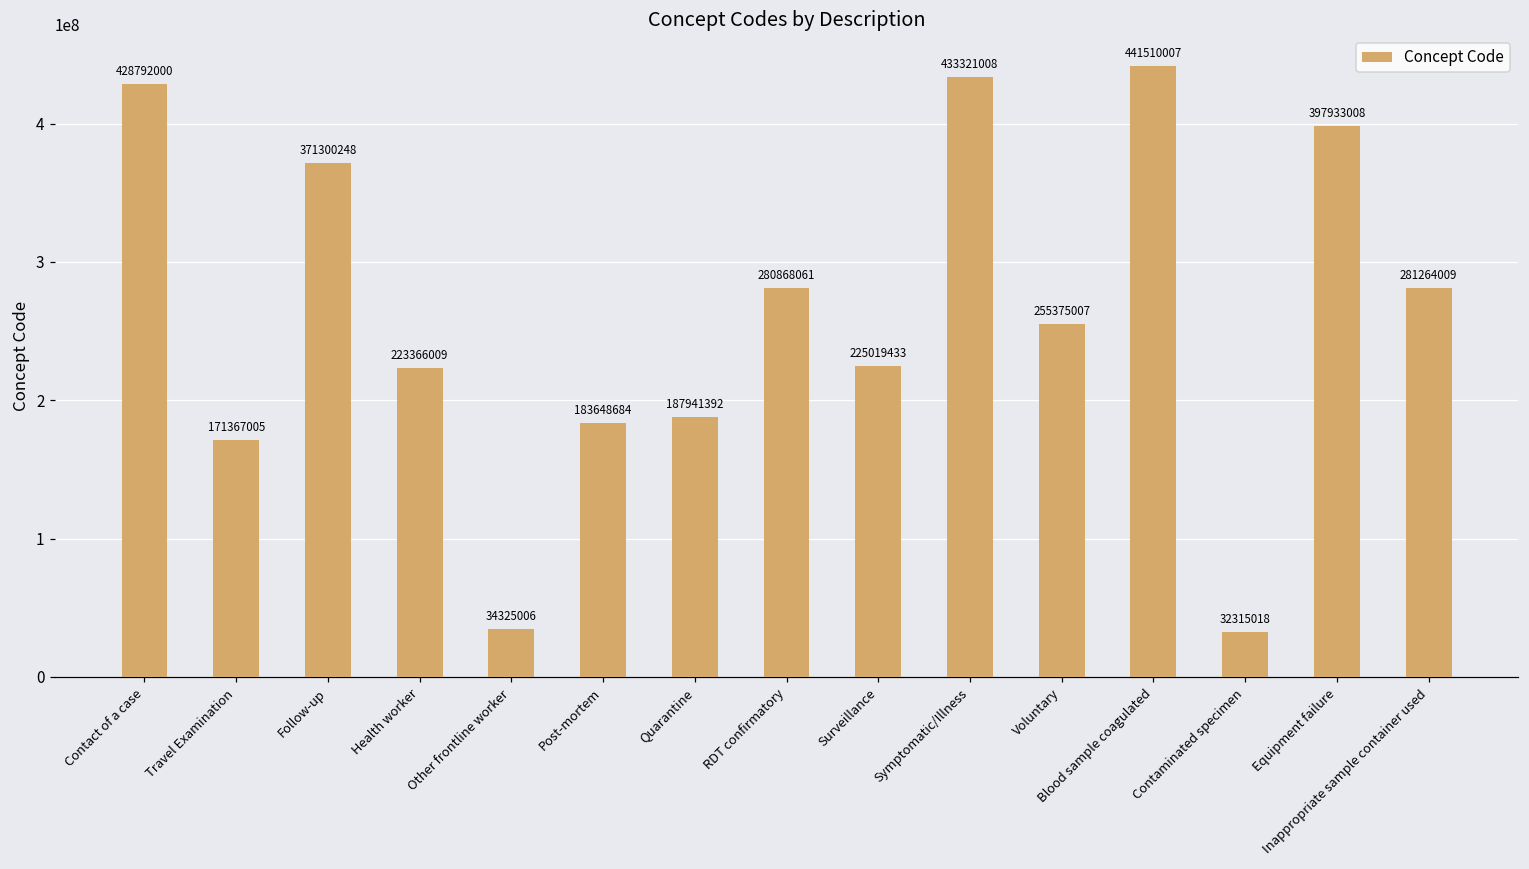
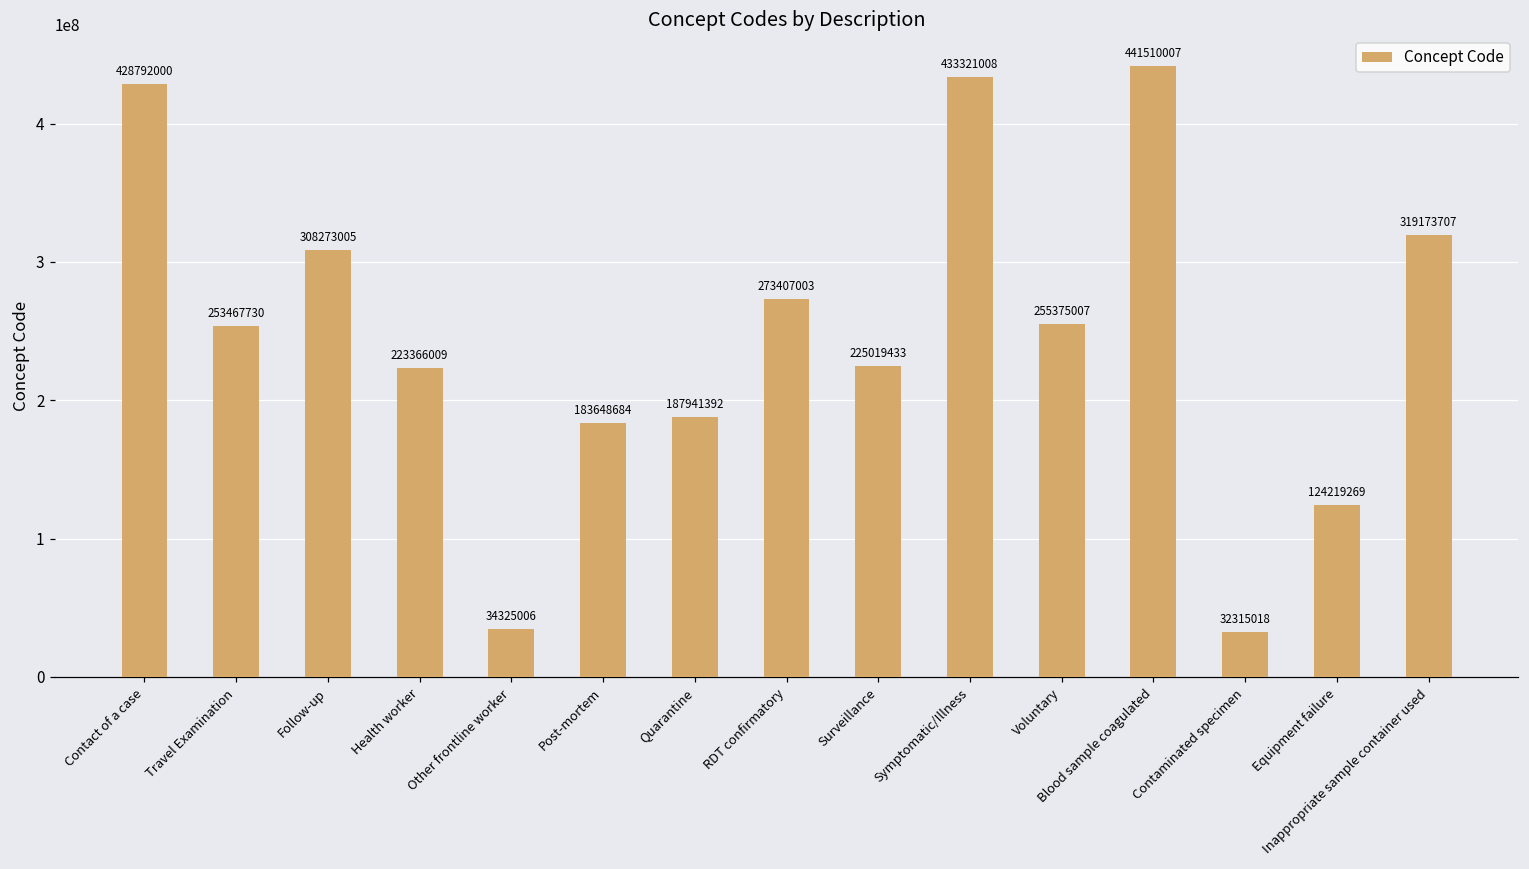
Travel Examination: 171367005 -> 253467730
Follow-up: 371300248 -> 308273005
RDT confirmatory: 280868061 -> 273407003
Equipment failure: 397933008 -> 124219269
Inappropriate sample container used: 281264009 -> 319173707
